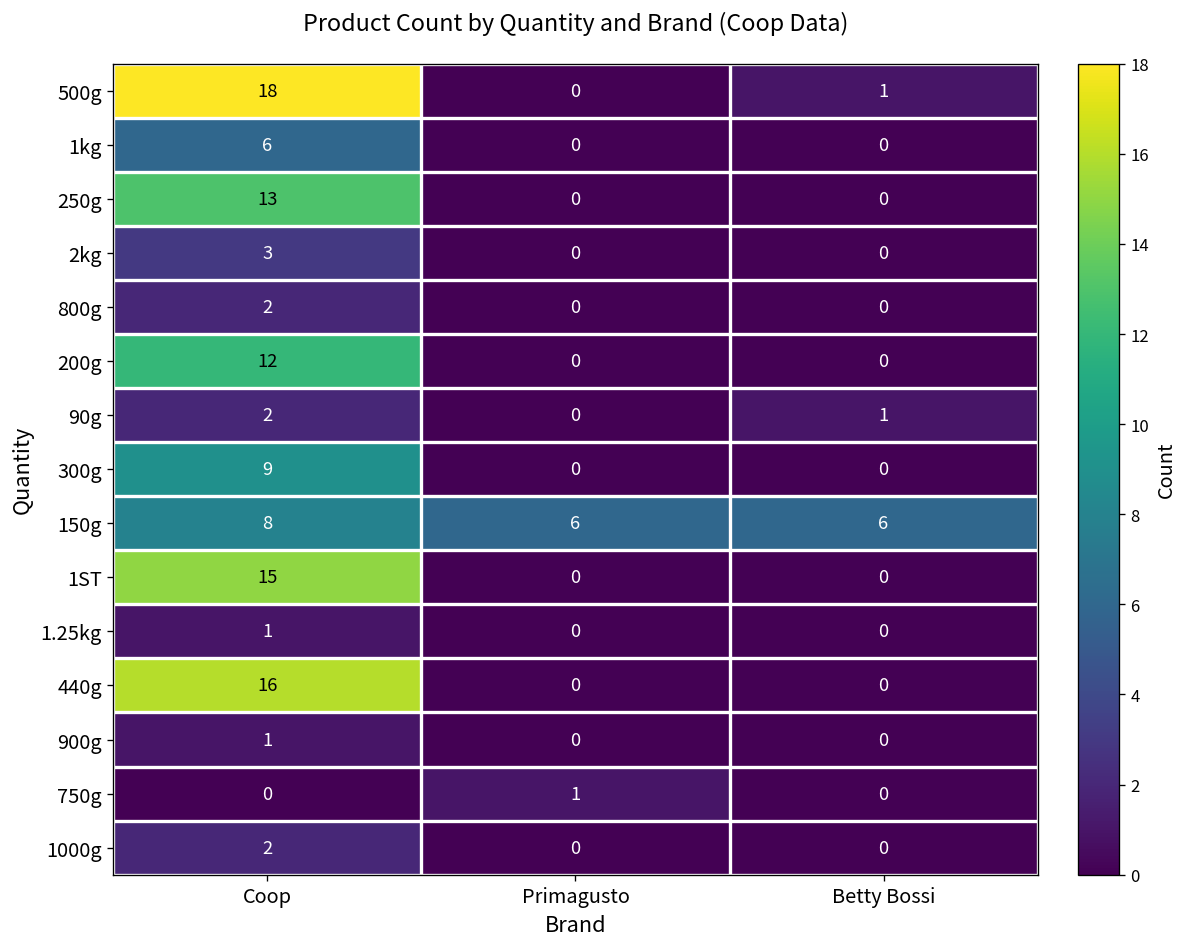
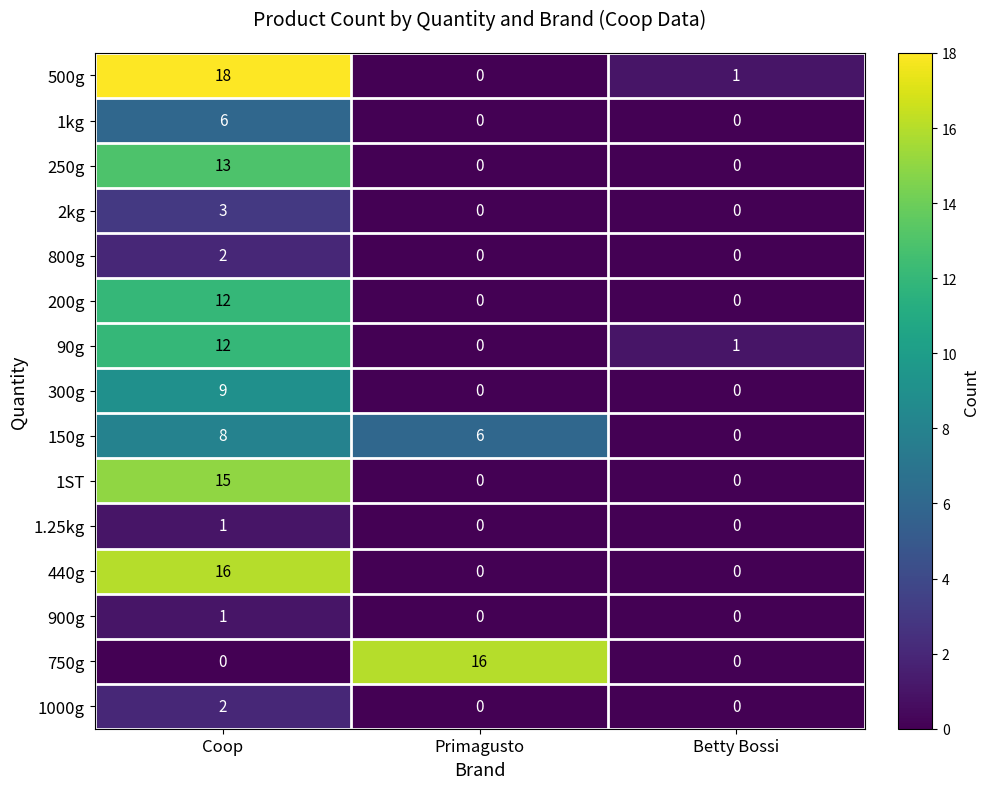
90g, Coop: 2 -> 12
150g, Betty Bossi: 6 -> 0
750g, Primagusto: 1 -> 16
